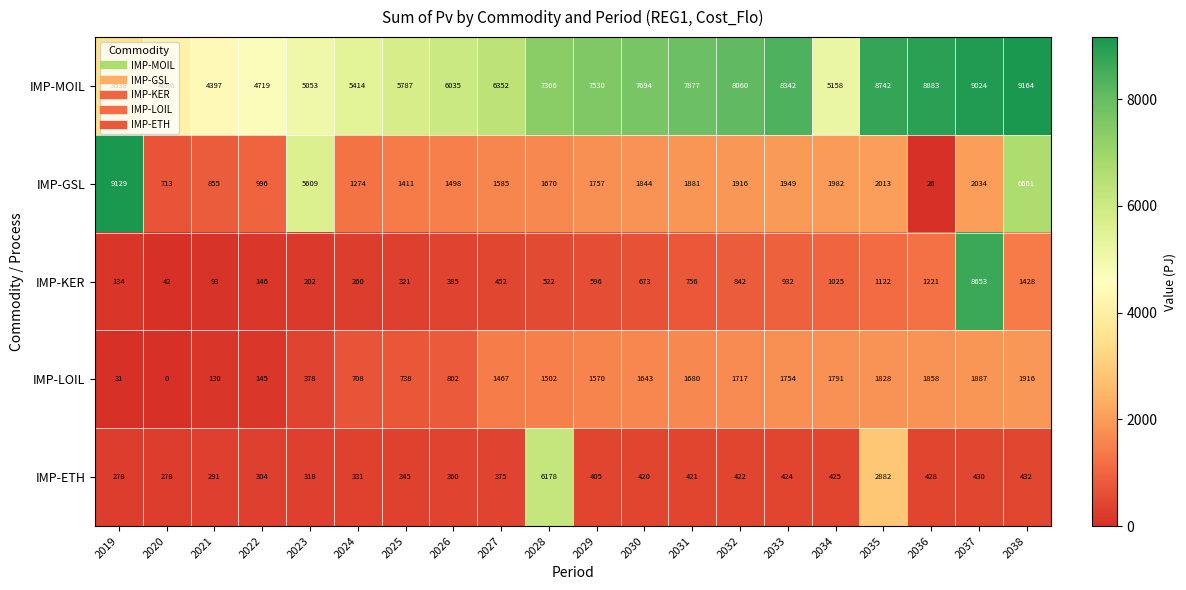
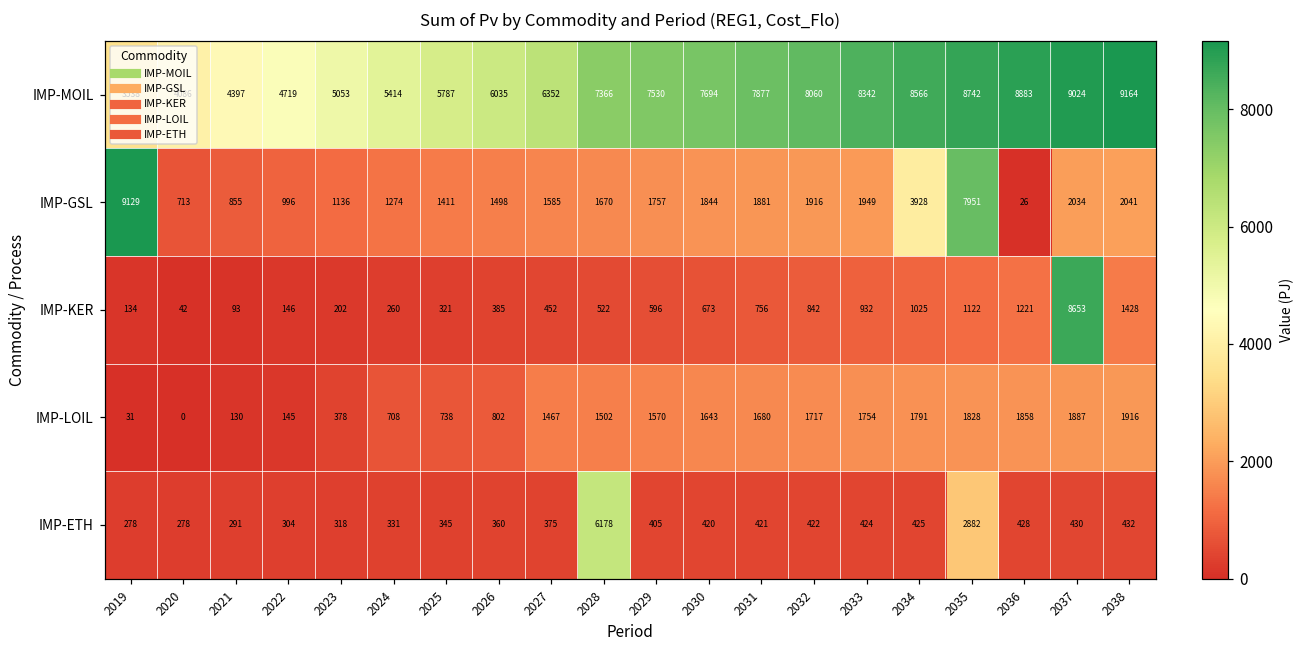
IMP-MOIL, 2034: 5158 -> 8566
IMP-GSL, 2023: 5609 -> 1136
IMP-GSL, 2034: 1982 -> 3928
IMP-GSL, 2035: 2013 -> 7951
IMP-GSL, 2038: 6661 -> 2041
